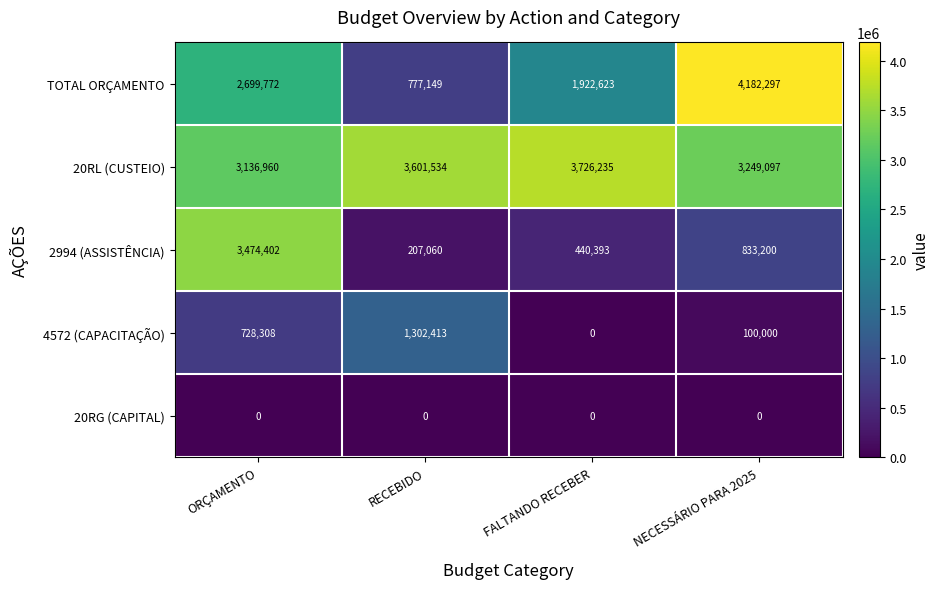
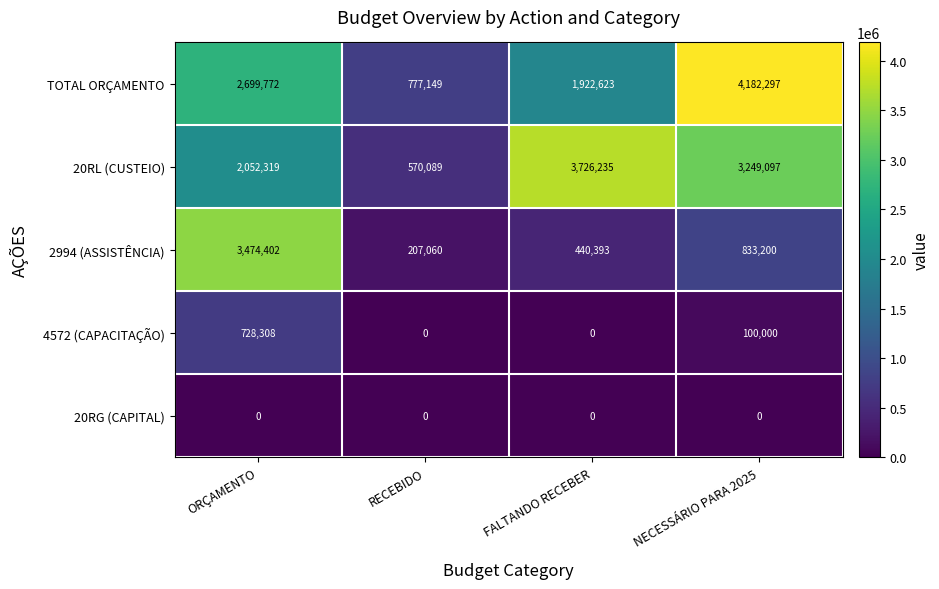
20RL (CUSTEIO), ORÇAMENTO: 3,136,960 -> 2,052,319
20RL (CUSTEIO), RECEBIDO: 3,601,534 -> 570,089
4572 (CAPACITAÇÃO), RECEBIDO: 1,302,413 -> 0
